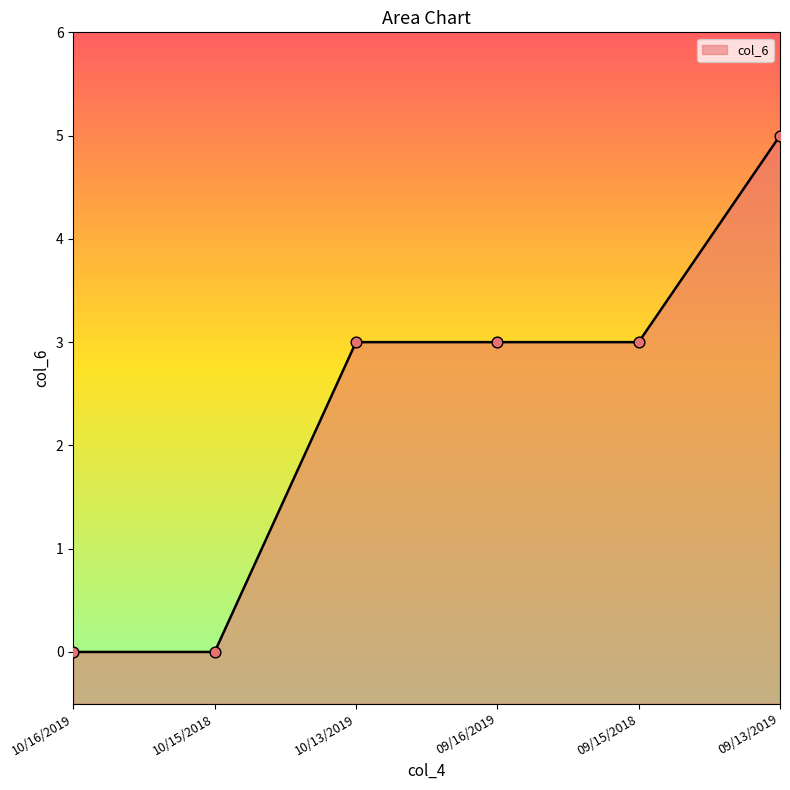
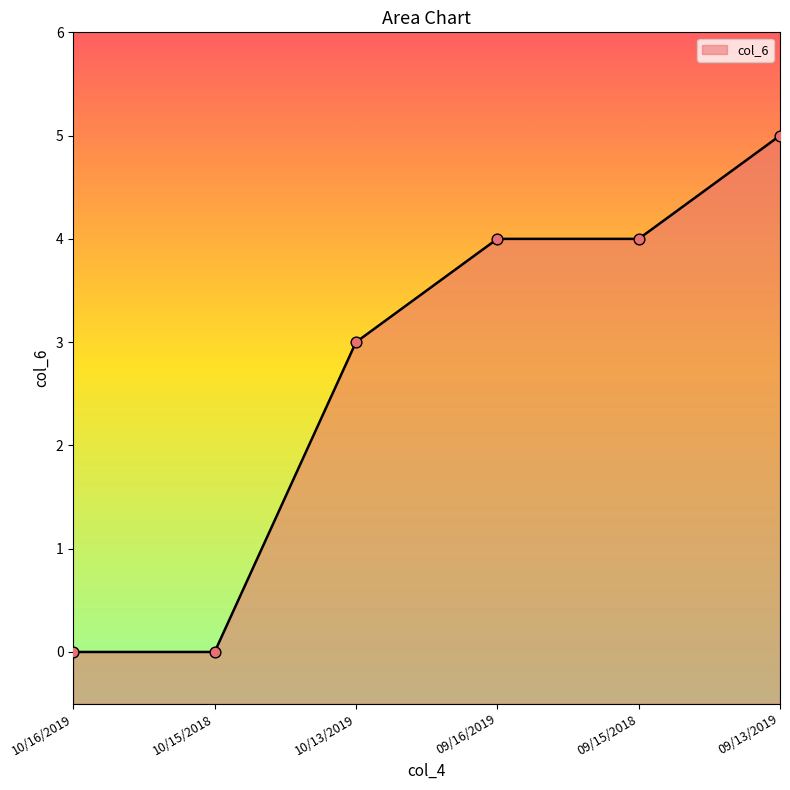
09/16/2019: 3 -> 4
09/15/2018: 3 -> 4
